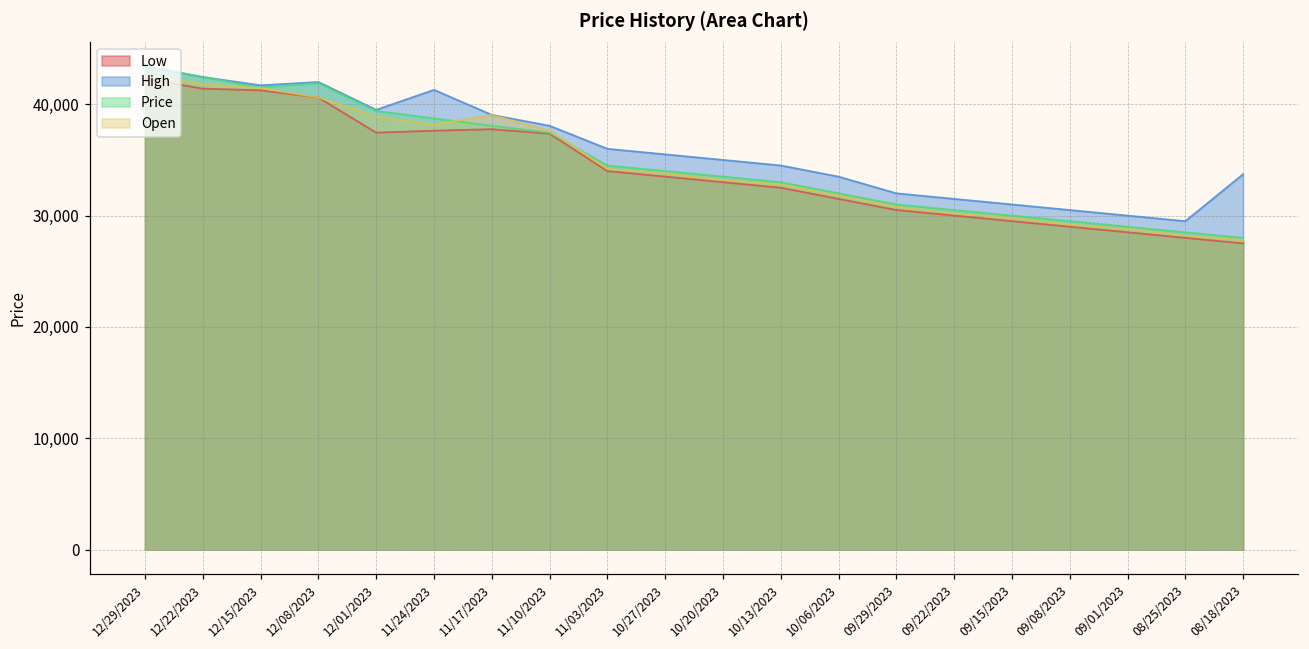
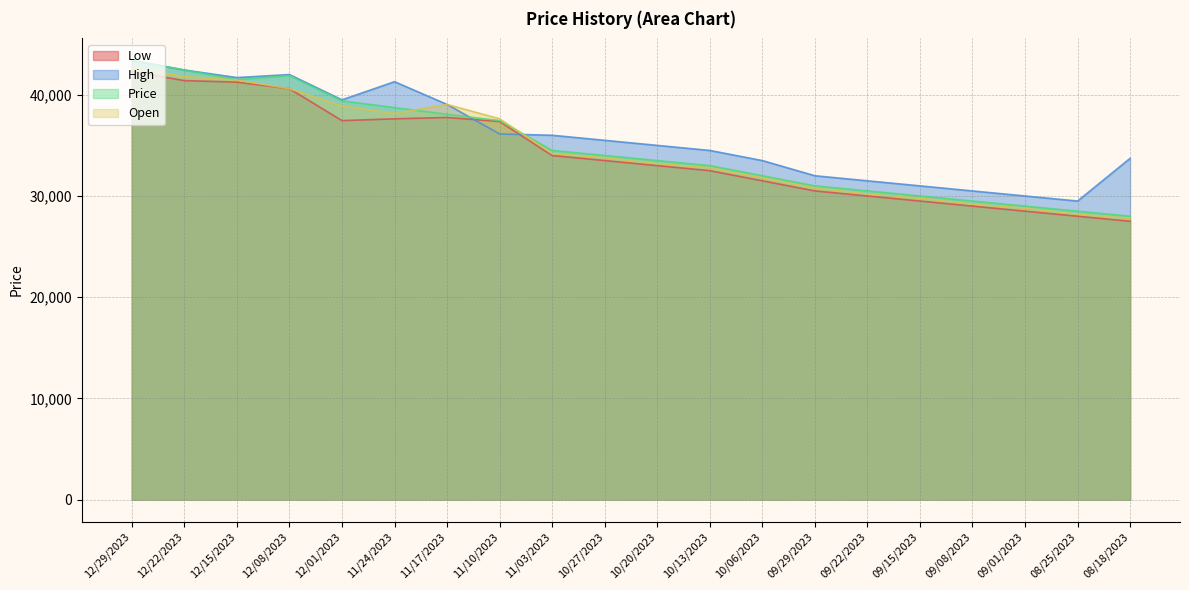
High, 11/10/2023: 38,100 -> 36,100
